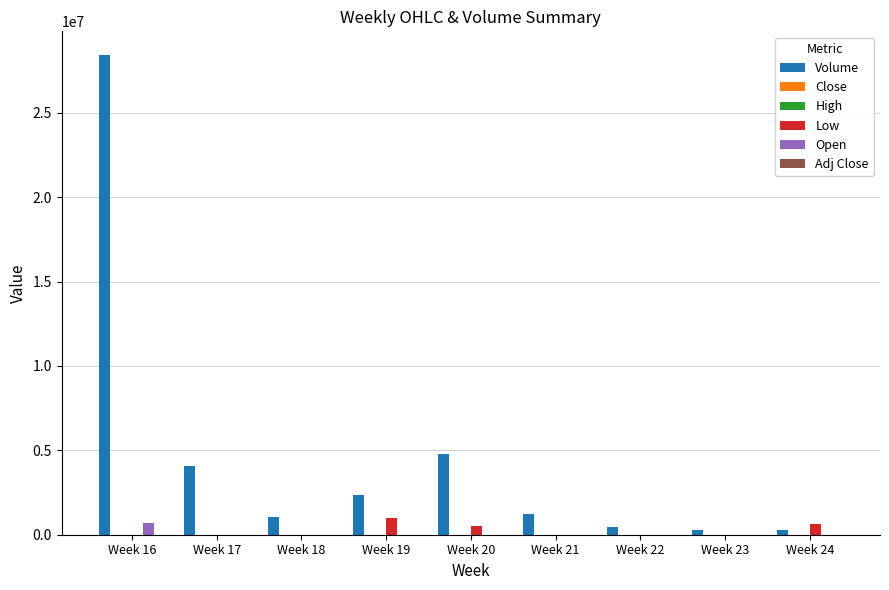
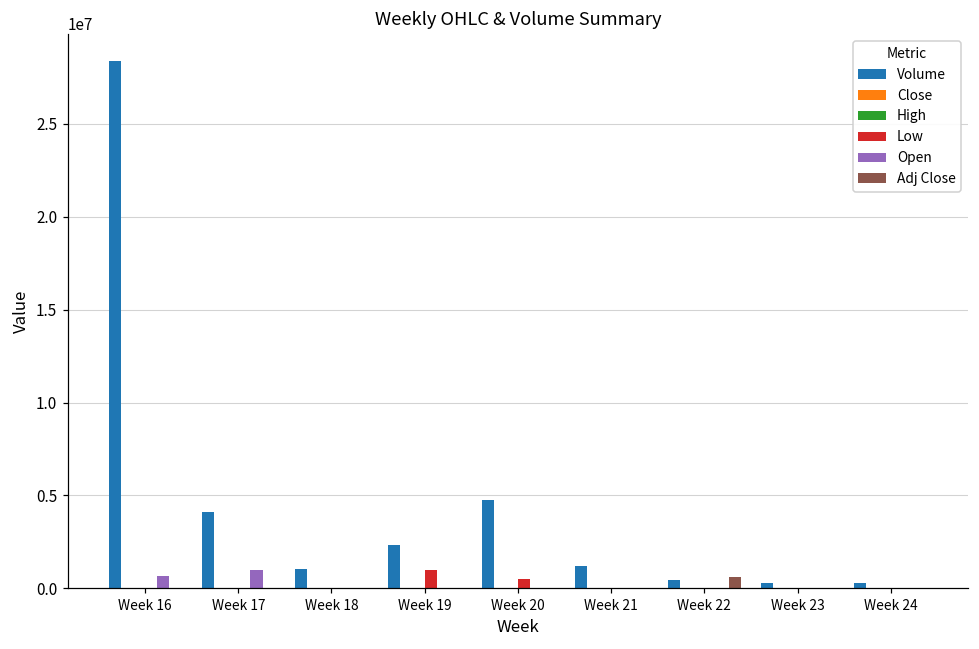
Open, Week 17: 0 -> 1000000
Adj Close, Week 22: 0 -> 600000
Low, Week 24: 600000 -> 0
